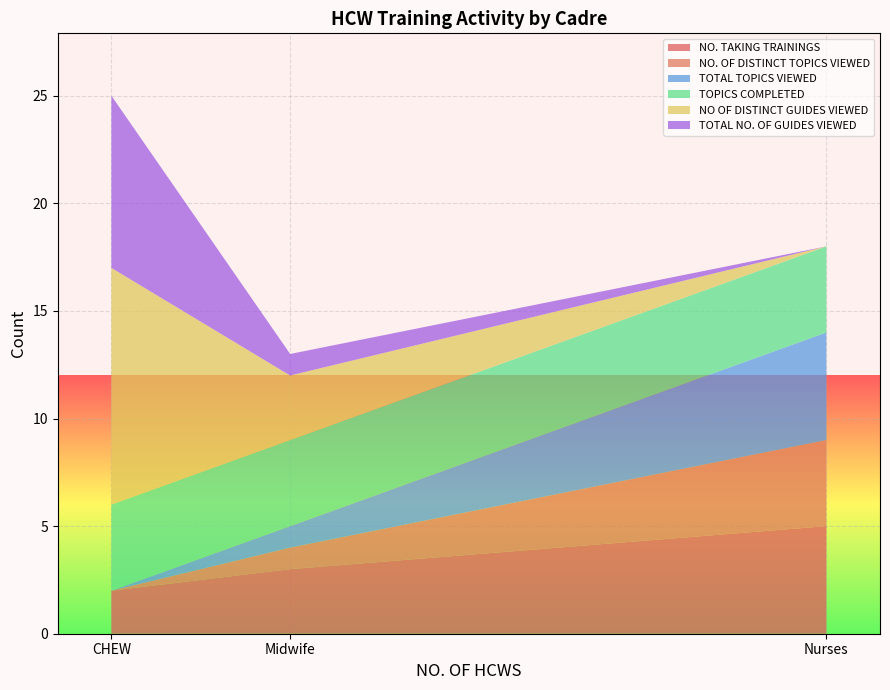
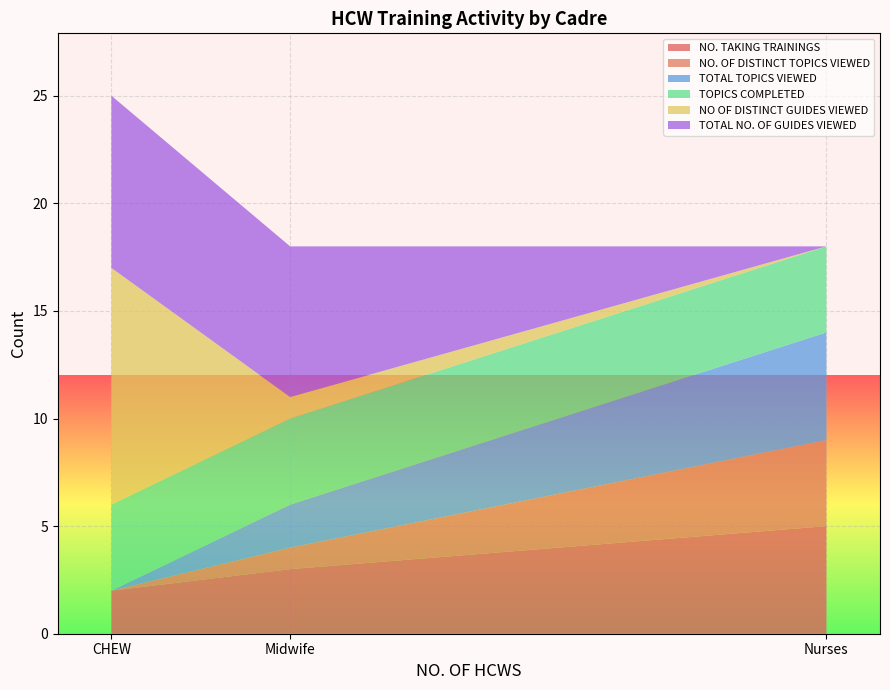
TOTAL TOPICS VIEWED, Midwife: 1 -> 2
NO OF DISTINCT GUIDES VIEWED, Midwife: 3 -> 1
TOTAL NO. OF GUIDES VIEWED, Midwife: 1 -> 7
